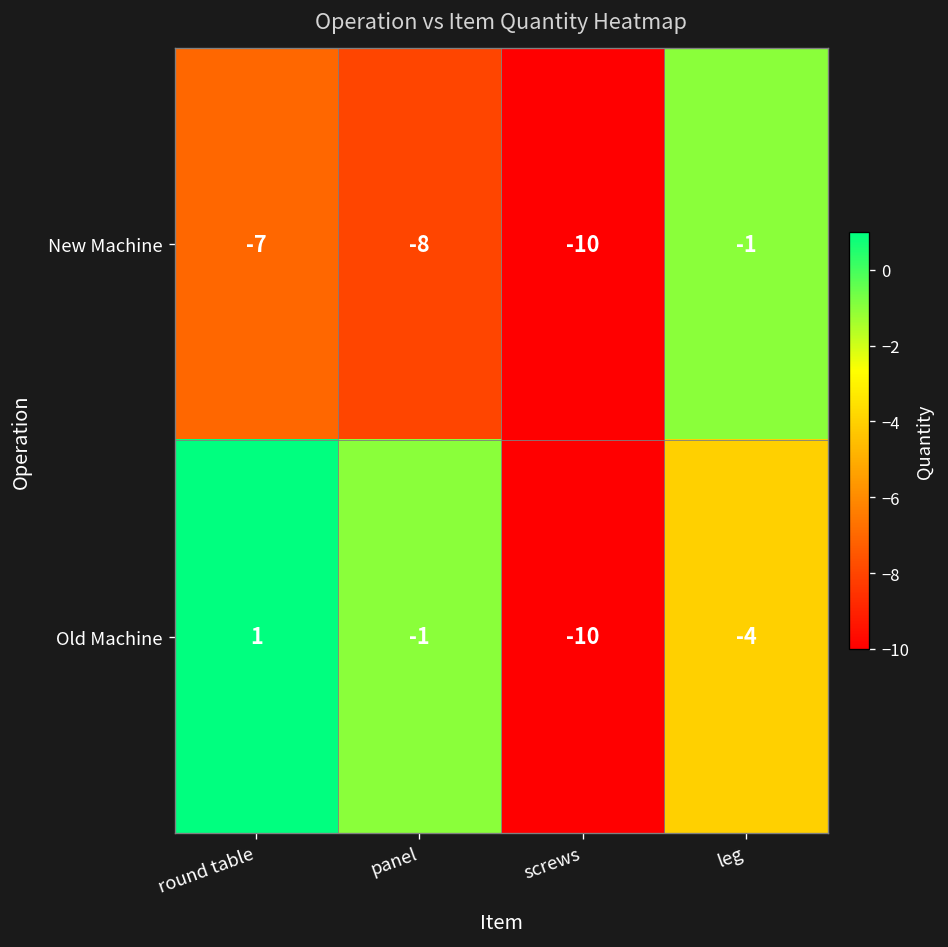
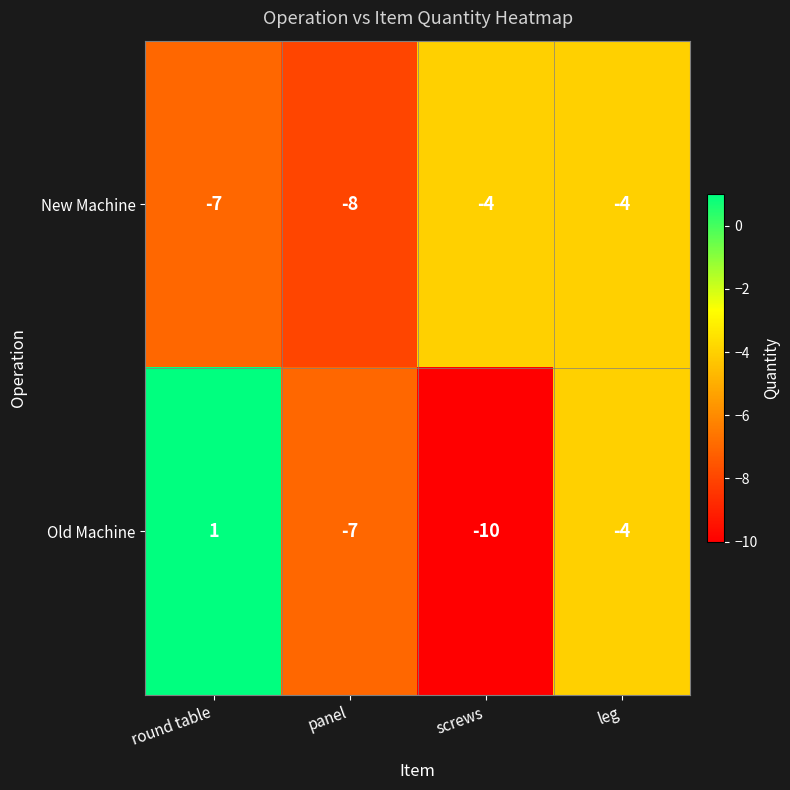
New Machine, screws: -10 -> -4
New Machine, leg: -1 -> -4
Old Machine, panel: -1 -> -7
